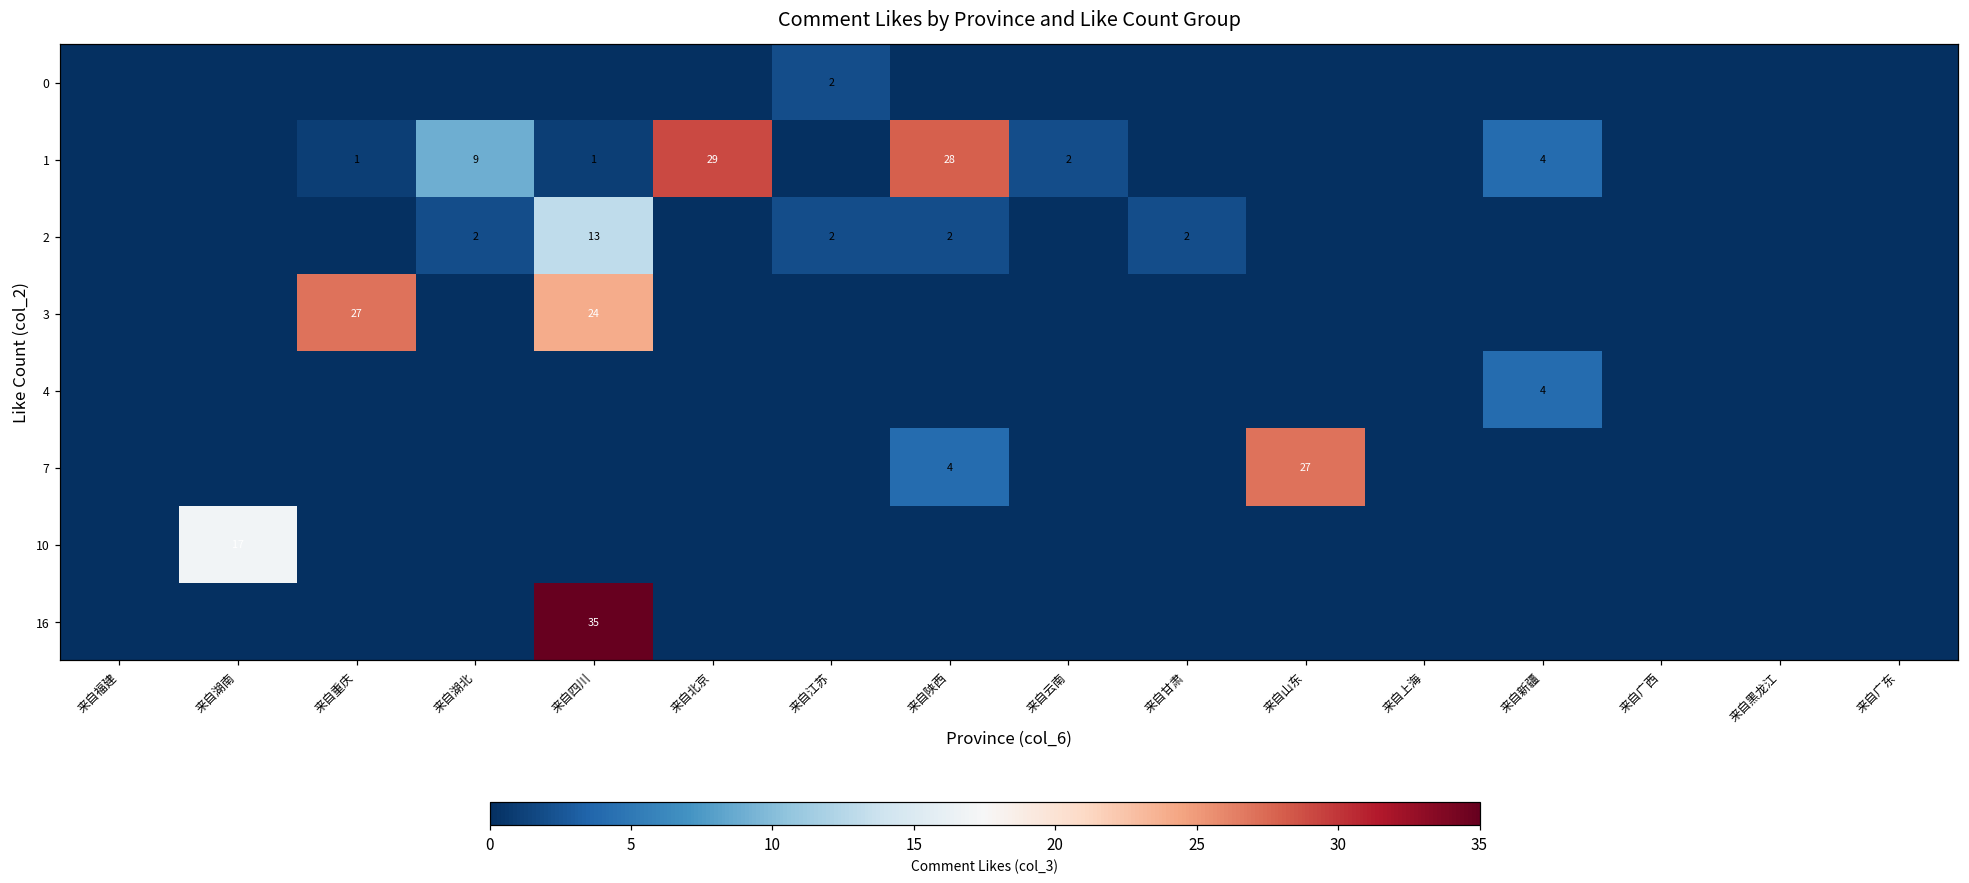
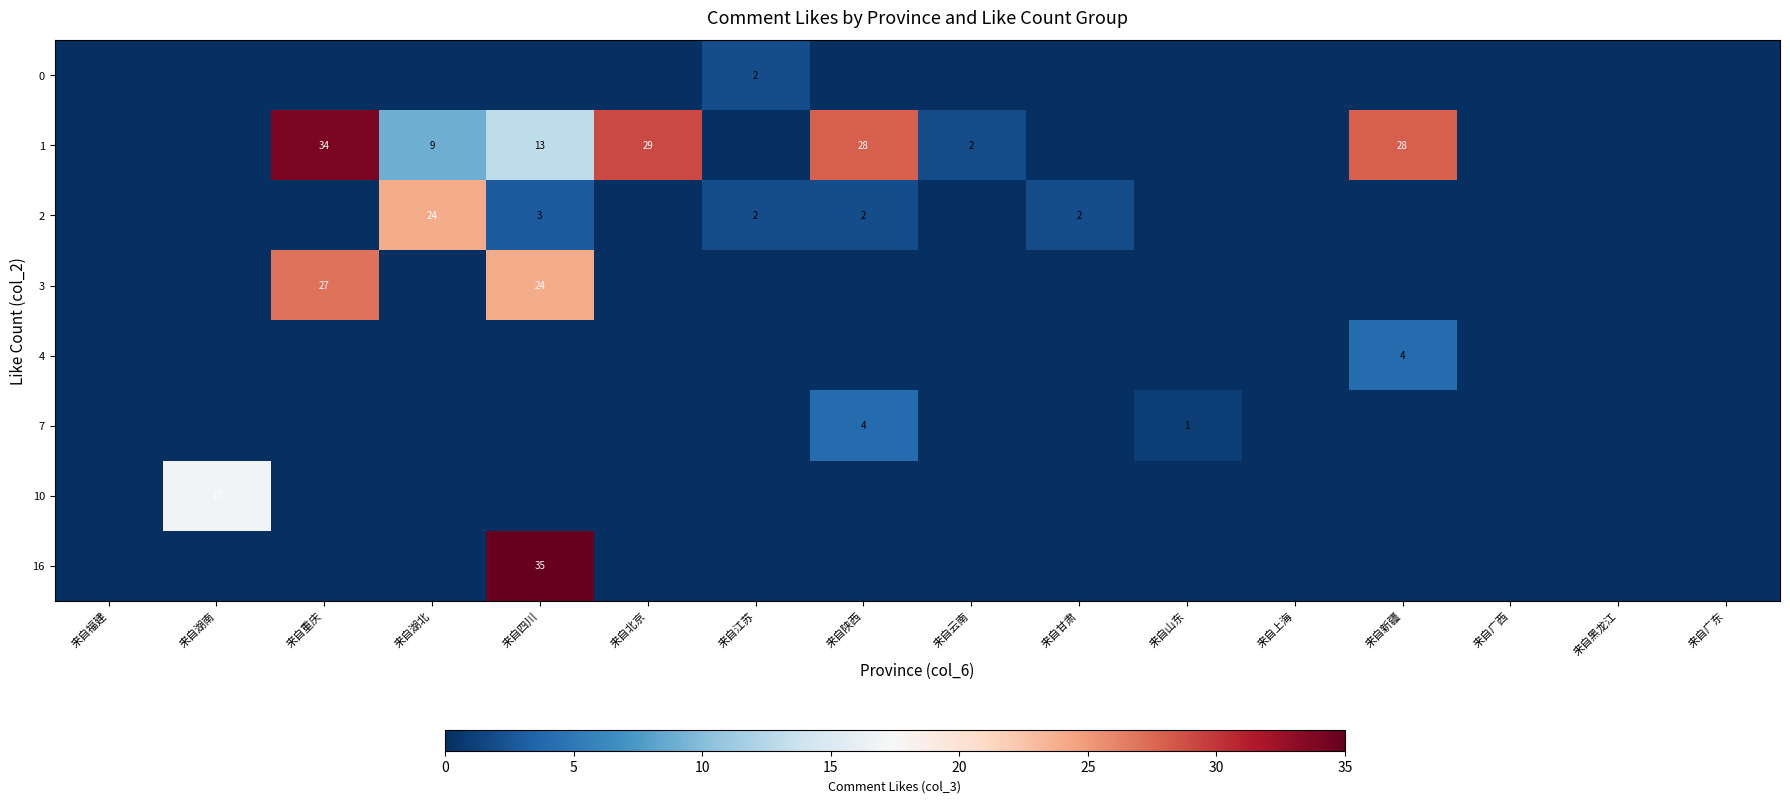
1, 来自重庆: 1 -> 34
1, 来自四川: 1 -> 13
1, 来自新疆: 4 -> 28
2, 来自湖北: 2 -> 24
2, 来自四川: 13 -> 3
7, 来自山东: 27 -> 1
